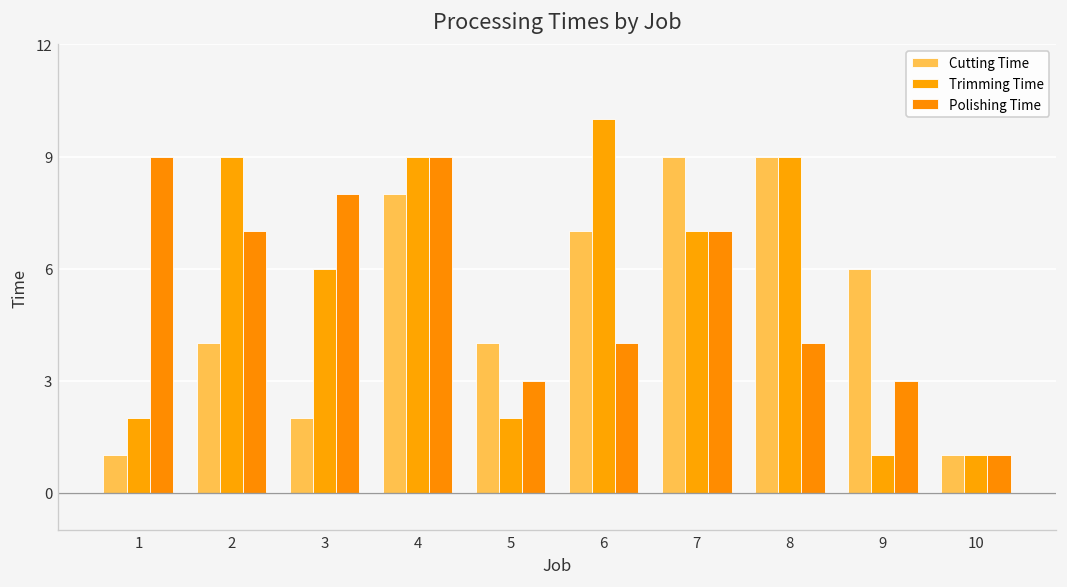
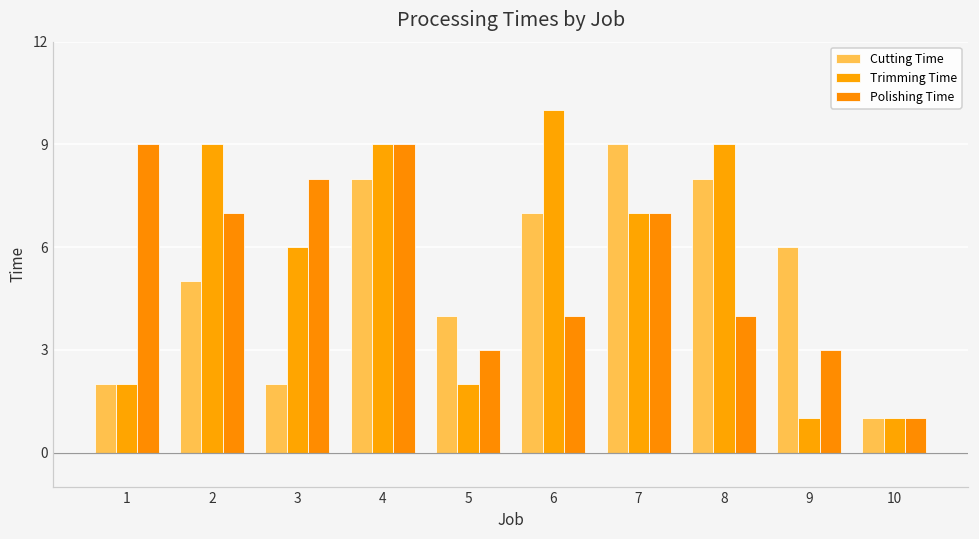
Cutting Time, 1: 1 -> 2
Cutting Time, 2: 4 -> 5
Cutting Time, 8: 9 -> 8
